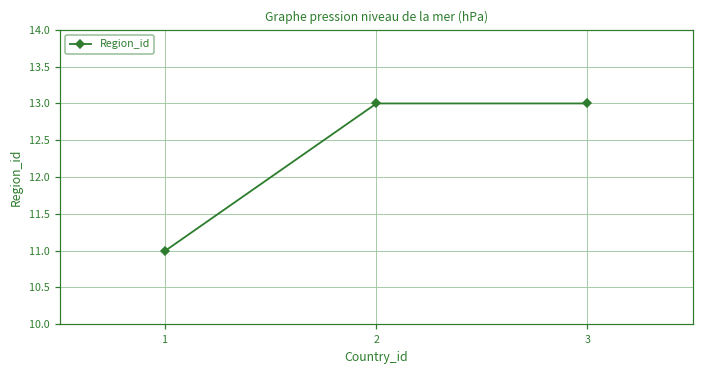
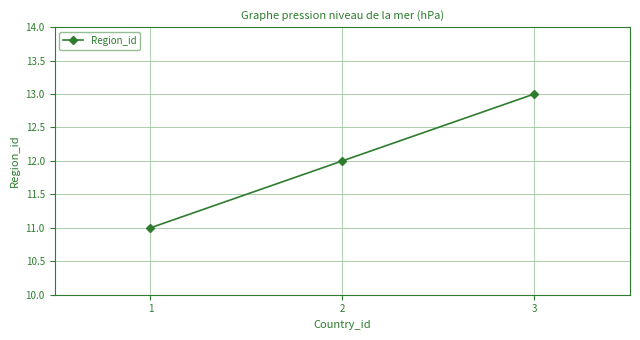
2: 13 -> 12
